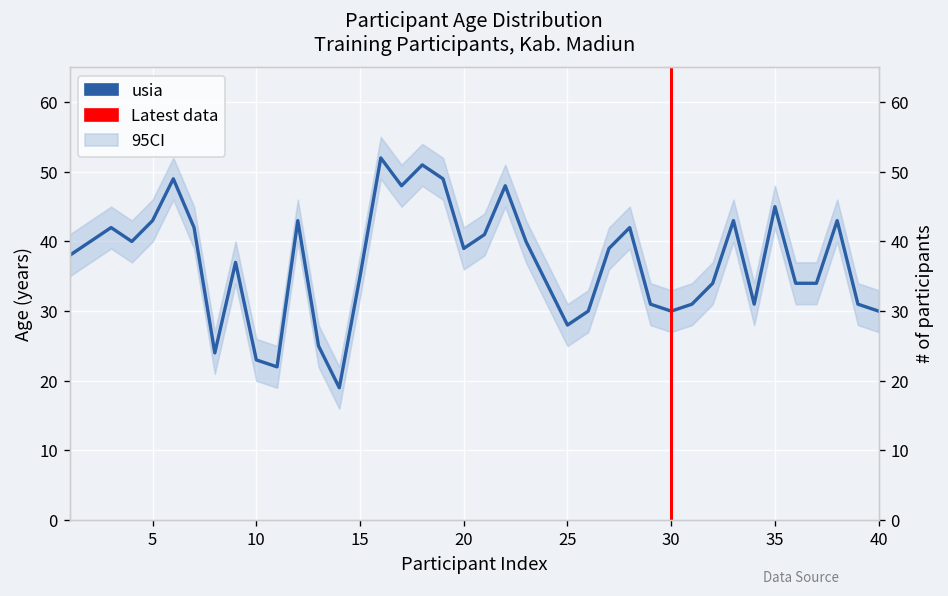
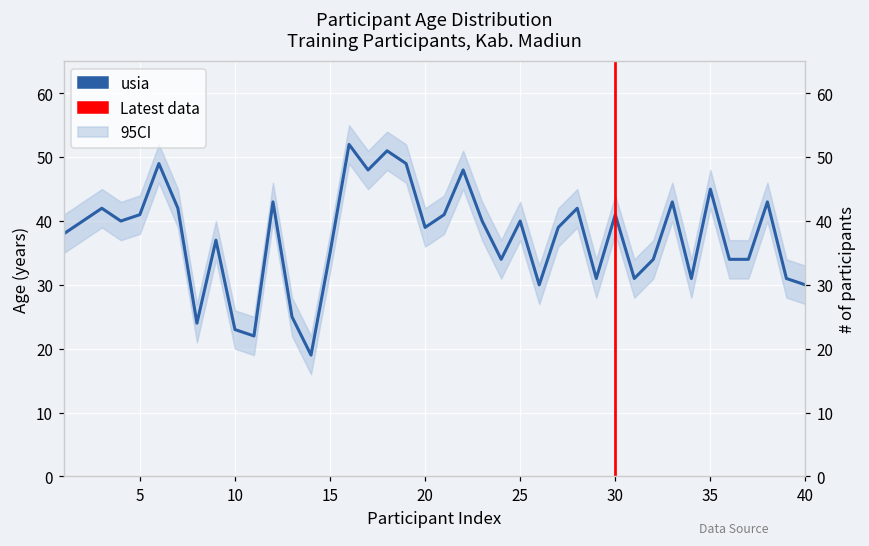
usia, 5: 43 -> 41
usia, 25: 28 -> 40
usia, 30: 30 -> 41
